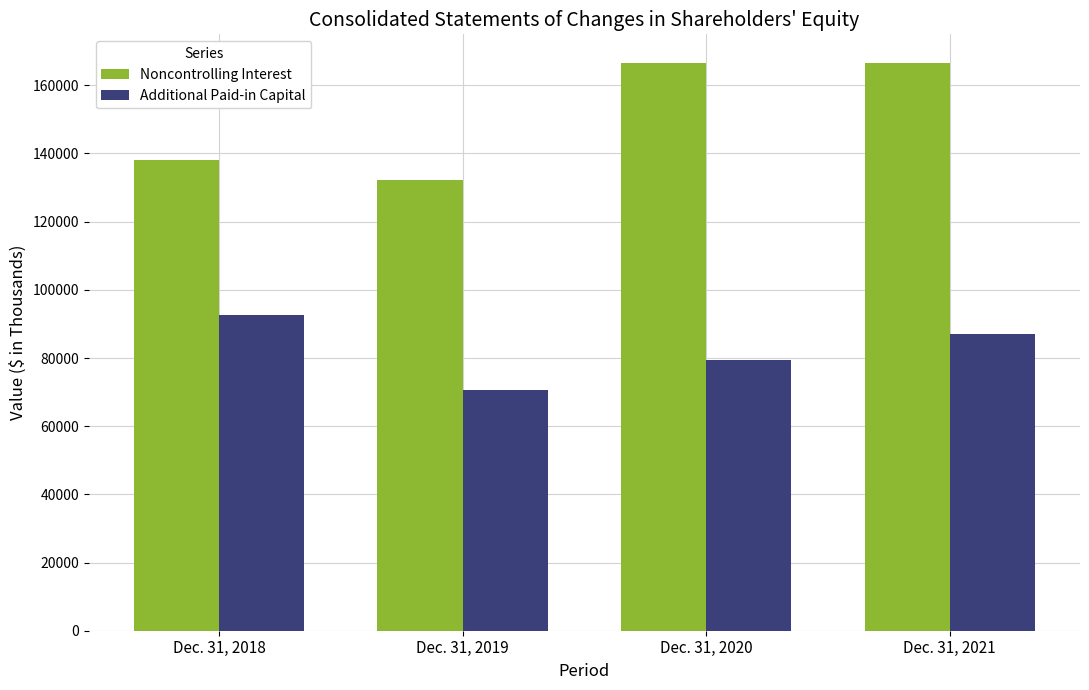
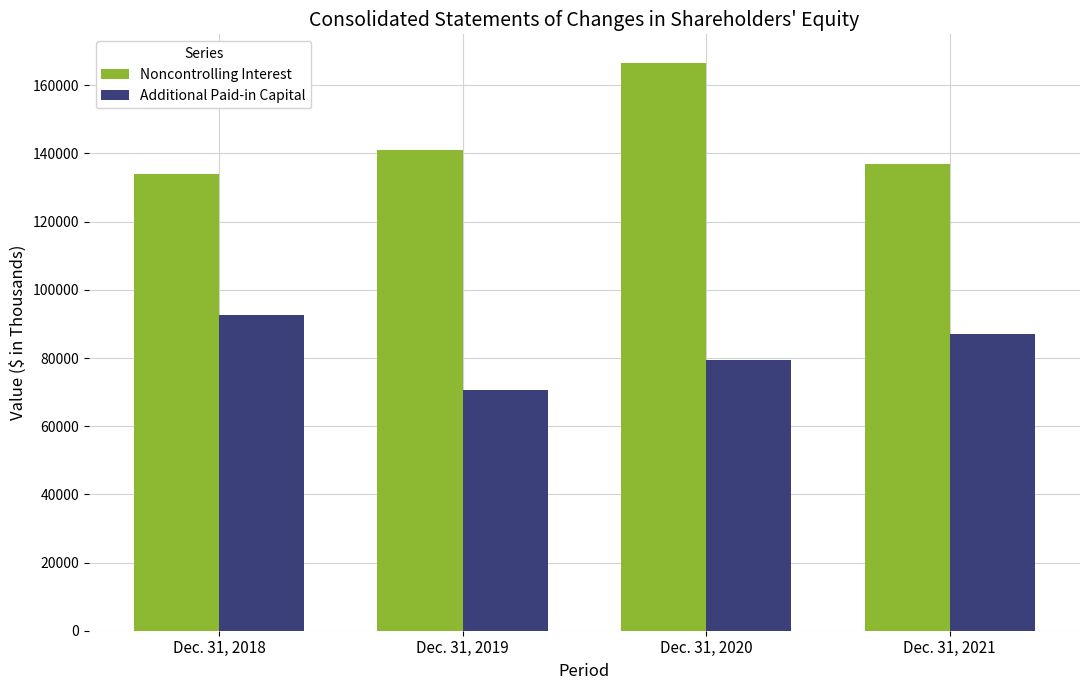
Noncontrolling Interest, Dec. 31, 2018: 138000 -> 134000
Noncontrolling Interest, Dec. 31, 2019: 132000 -> 141000
Noncontrolling Interest, Dec. 31, 2021: 166000 -> 137000
